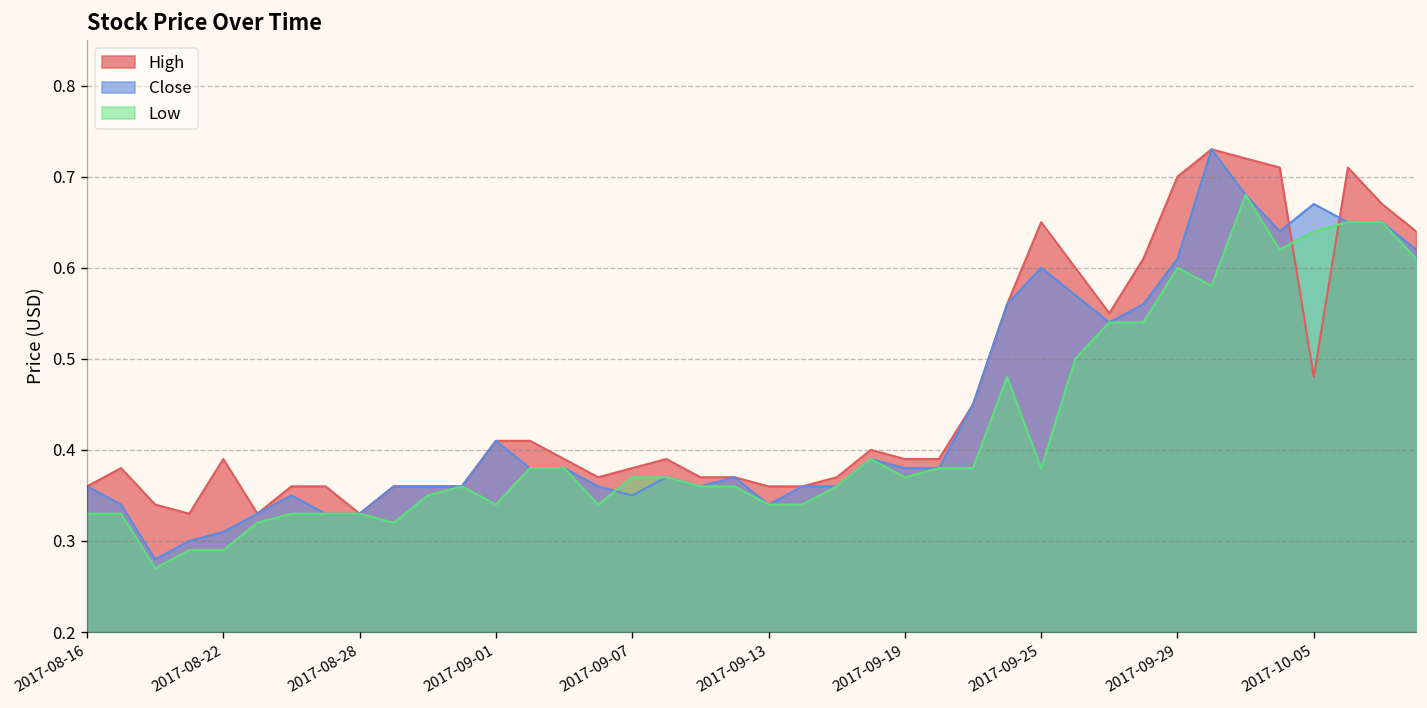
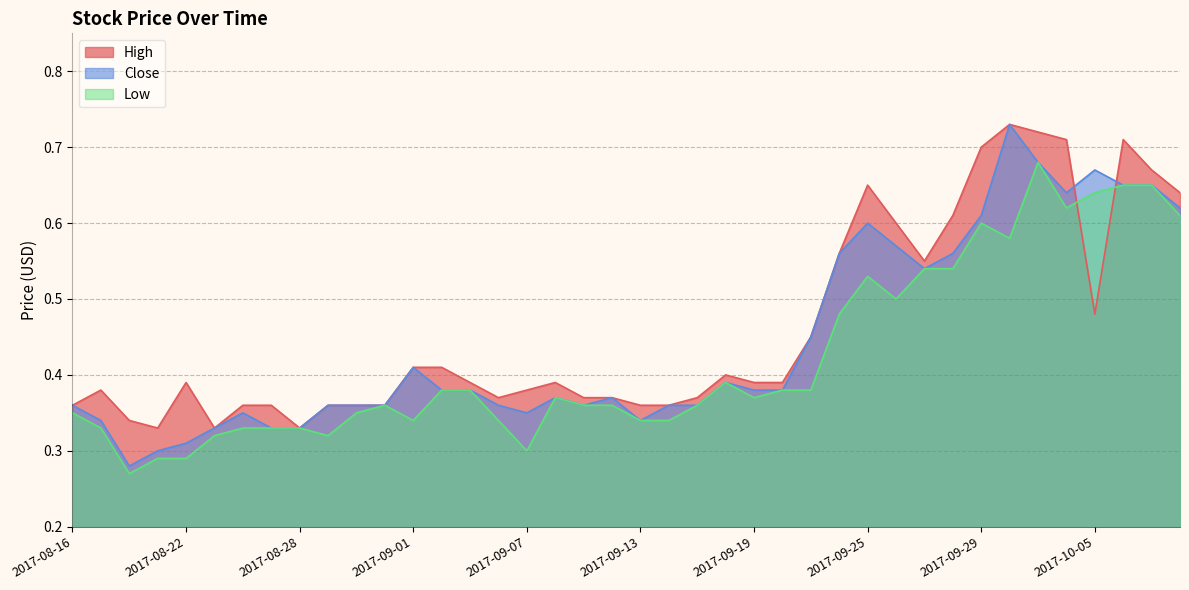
Low, 2017-08-16: 0.33 -> 0.35
Low, 2017-09-07: 0.37 -> 0.30
Low, 2017-09-25: 0.38 -> 0.53
